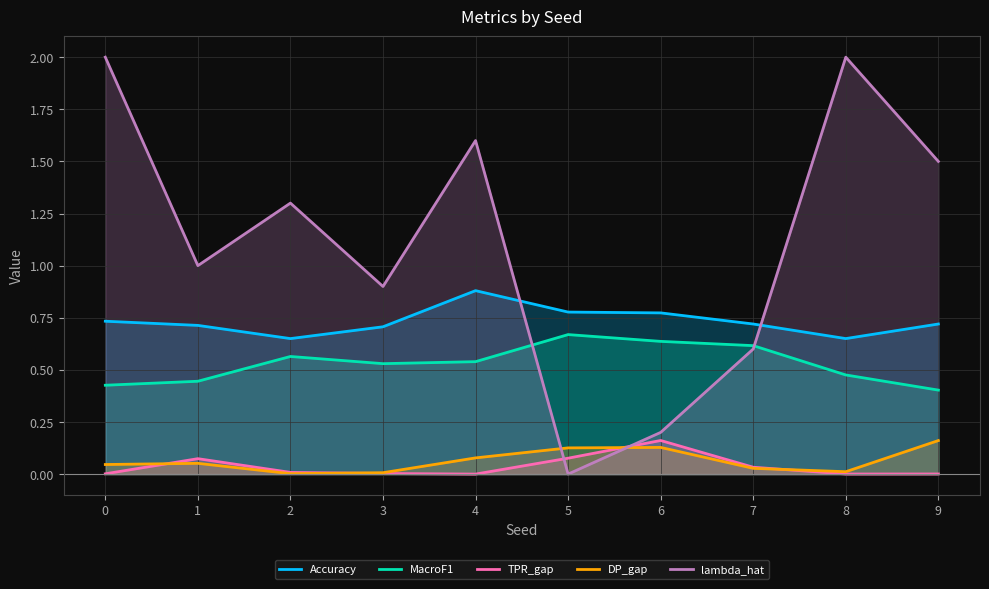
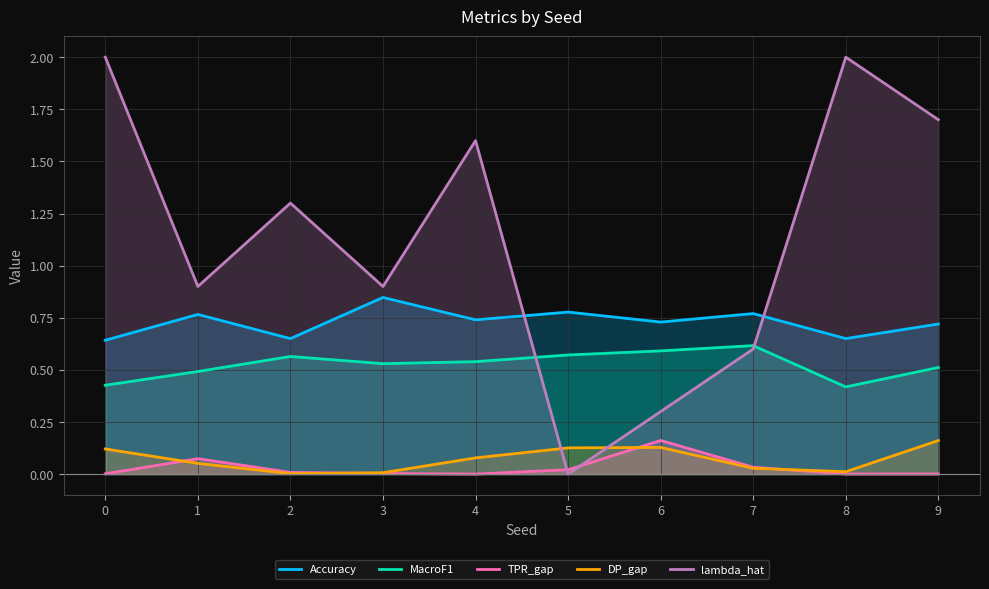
Accuracy, 0: 0.73 -> 0.64
DP_gap, 0: 0.05 -> 0.12
Accuracy, 1: 0.71 -> 0.77
MacroF1, 1: 0.45 -> 0.49
lambda_hat, 1: 1.0 -> 0.9
Accuracy, 3: 0.71 -> 0.85
Accuracy, 4: 0.88 -> 0.74
MacroF1, 5: 0.67 -> 0.57
TPR_gap, 5: 0.08 -> 0.02
Accuracy, 6: 0.77 -> 0.73
MacroF1, 6: 0.64 -> 0.59
lambda_hat, 6: 0.2 -> 0.3
Accuracy, 7: 0.72 -> 0.77
MacroF1, 8: 0.48 -> 0.42
MacroF1, 9: 0.40 -> 0.51
lambda_hat, 9: 1.5 -> 1.7
